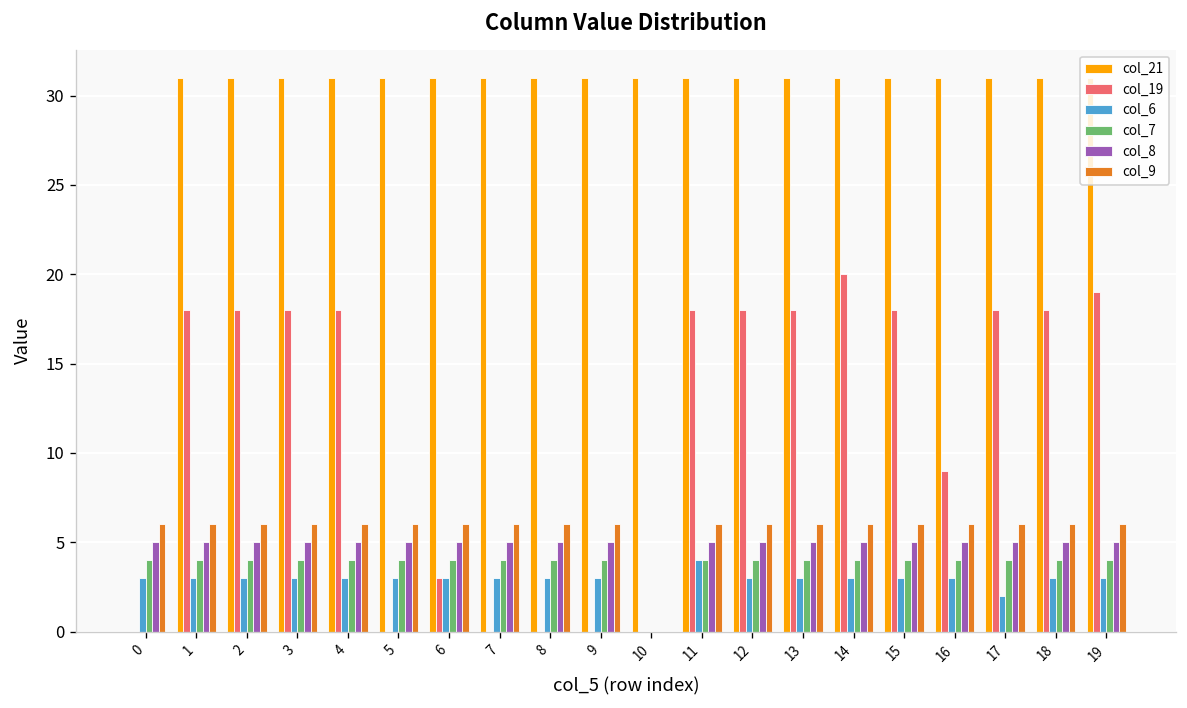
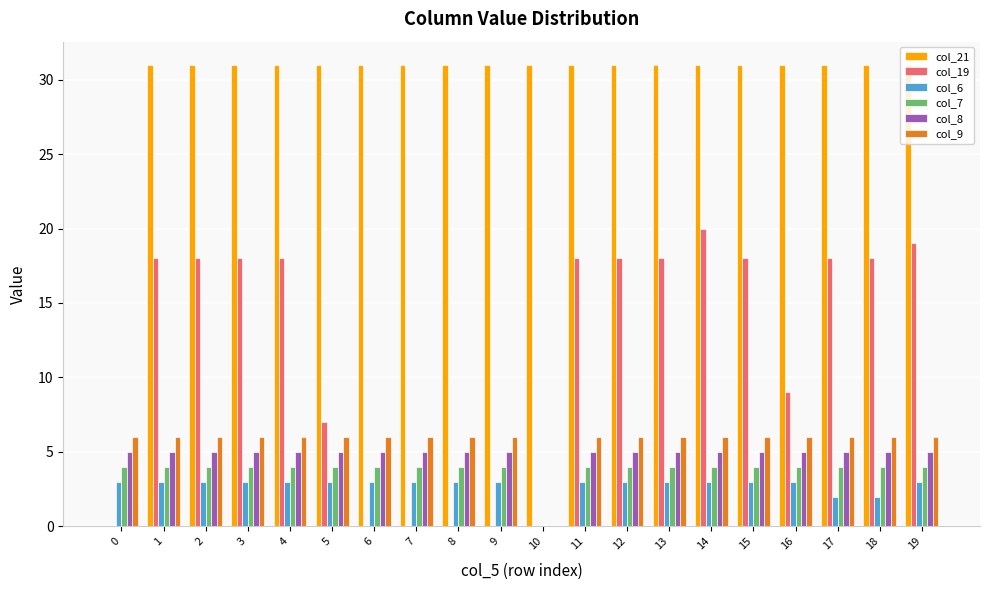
col_19, 5: 0 -> 7
col_19, 6: 3 -> 0
col_6, 11: 4 -> 3
col_6, 18: 3 -> 2
